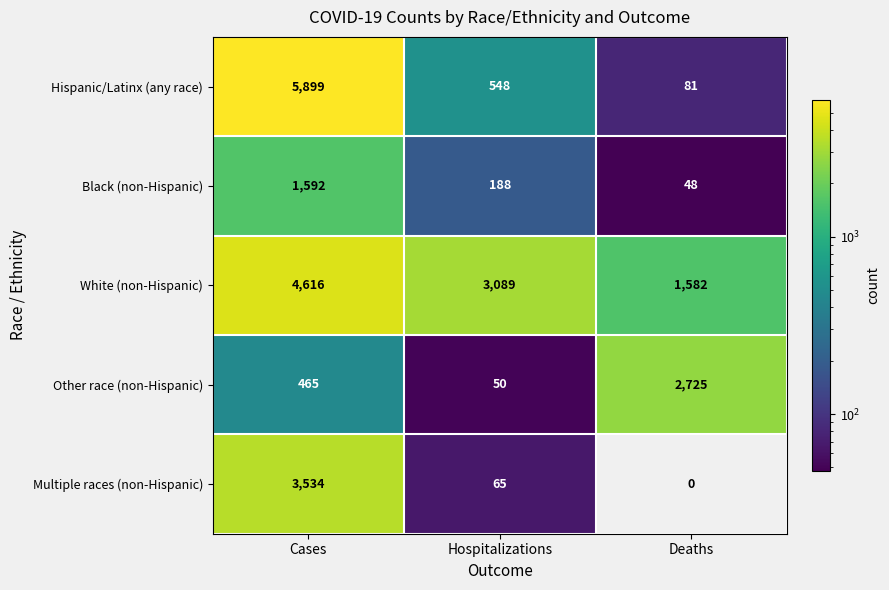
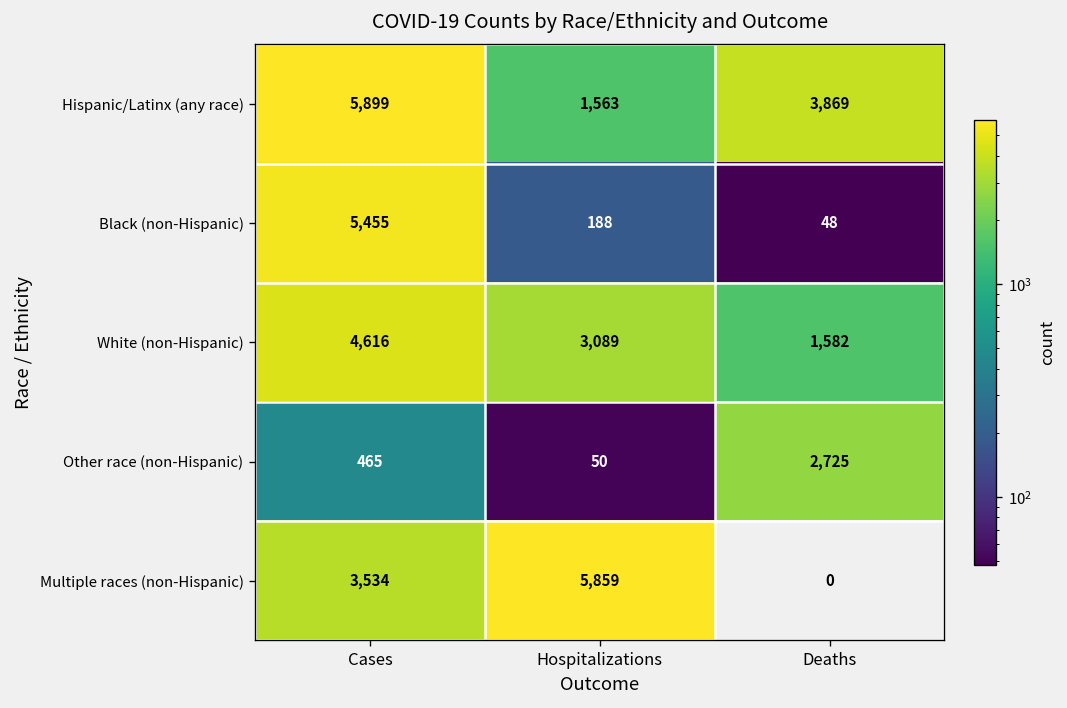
Hispanic/Latinx (any race), Hospitalizations: 548 -> 1,563
Hispanic/Latinx (any race), Deaths: 81 -> 3,869
Black (non-Hispanic), Cases: 1,592 -> 5,455
Multiple races (non-Hispanic), Hospitalizations: 65 -> 5,859
